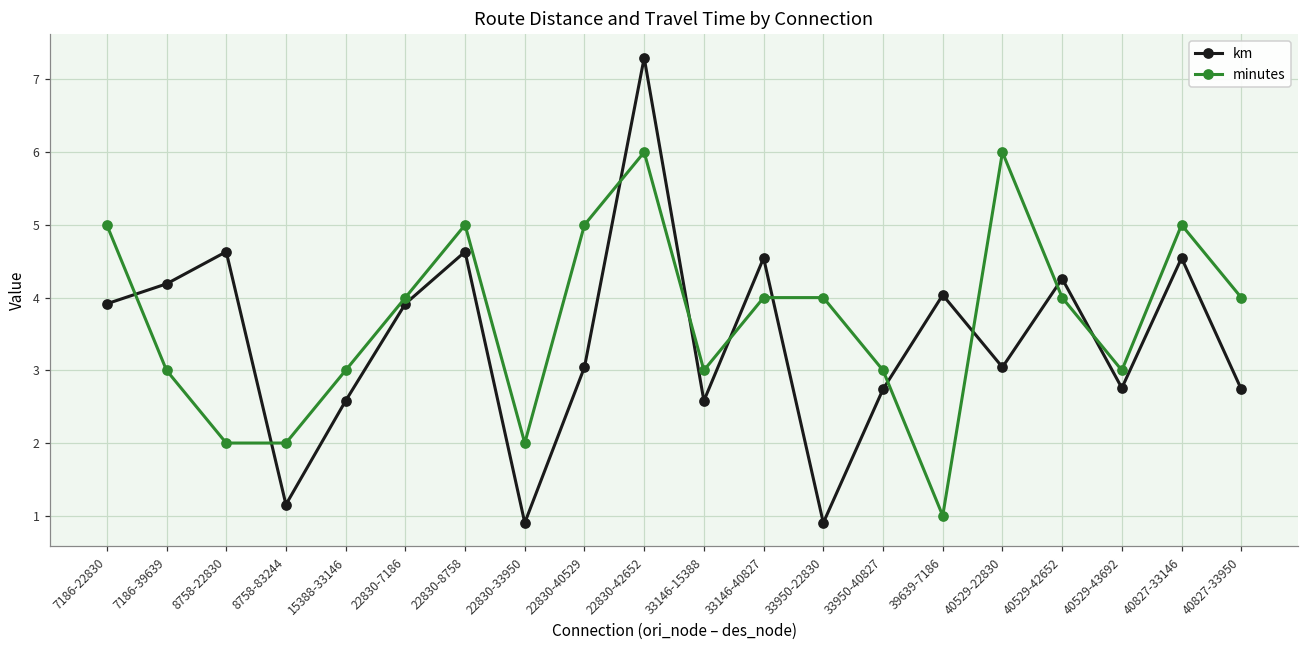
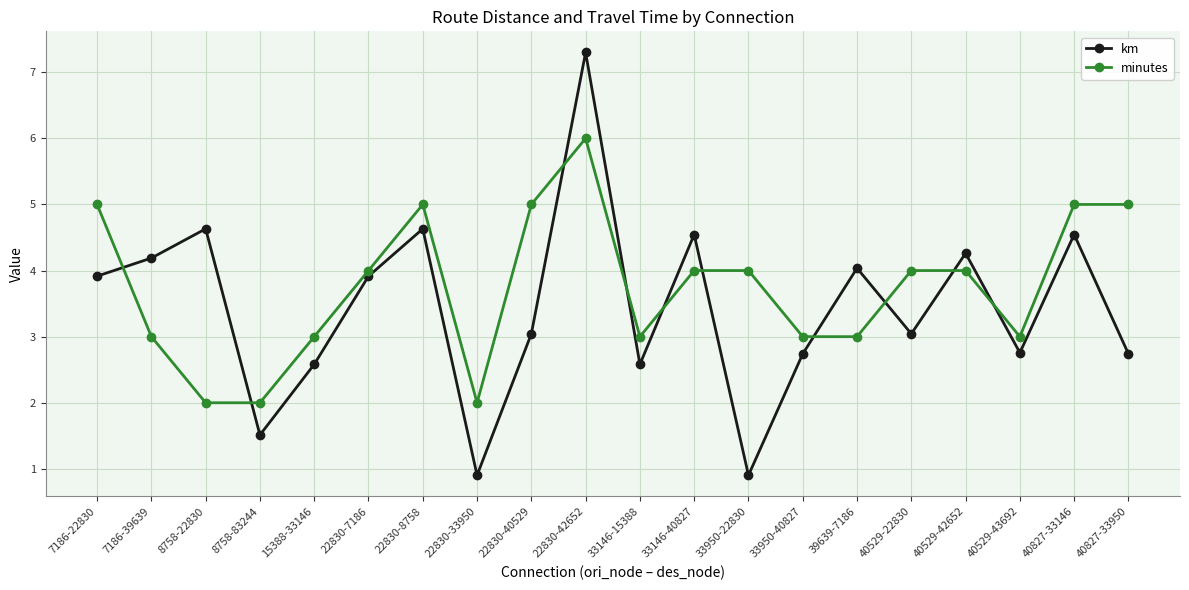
km, 8758-83244: 1.2 -> 1.5
minutes, 39639-7186: 1 -> 3
minutes, 40529-22830: 6 -> 4
minutes, 40827-33950: 4 -> 5
